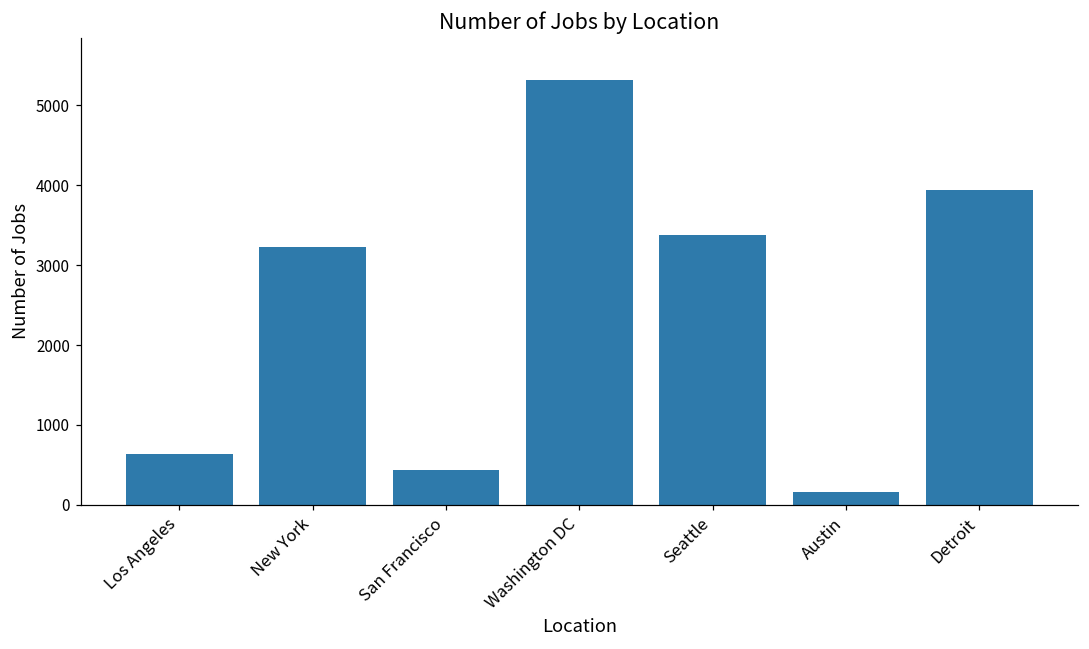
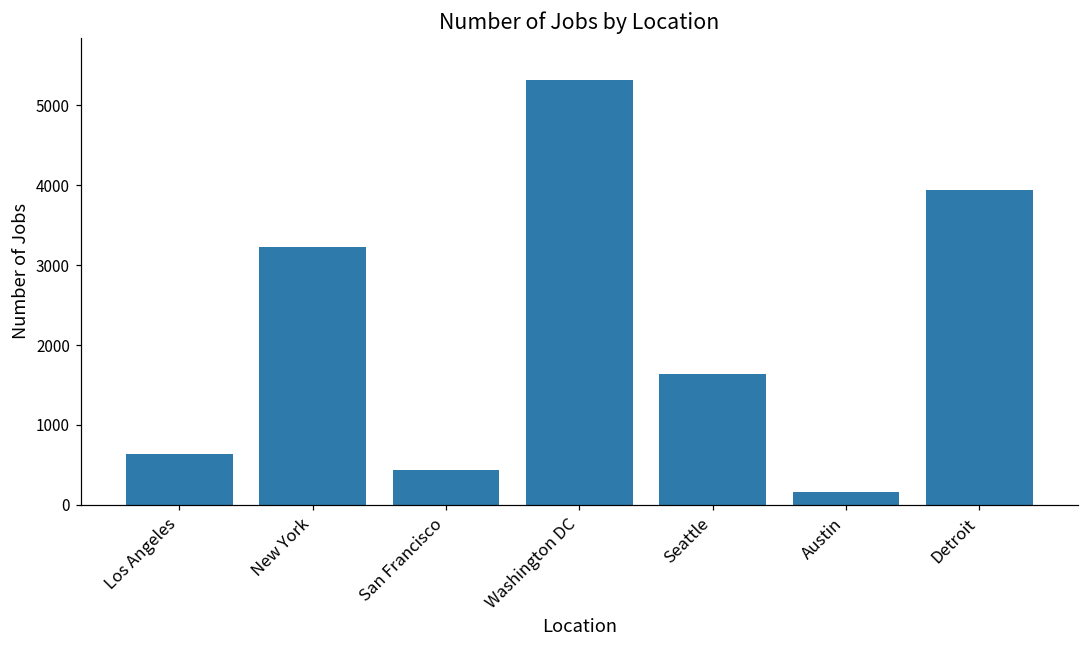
Seattle: 3400 -> 1600
